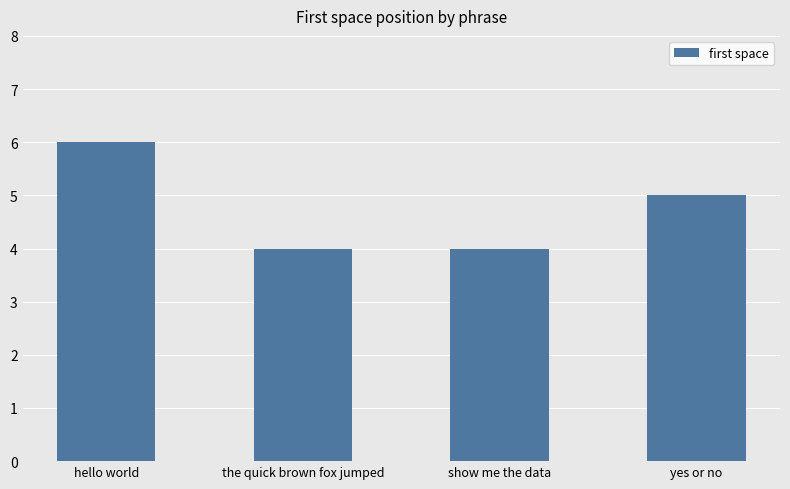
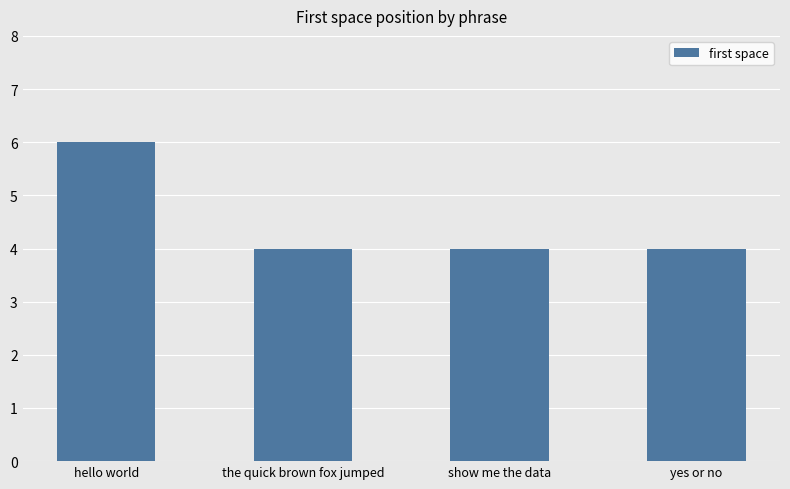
yes or no: 5 -> 4
